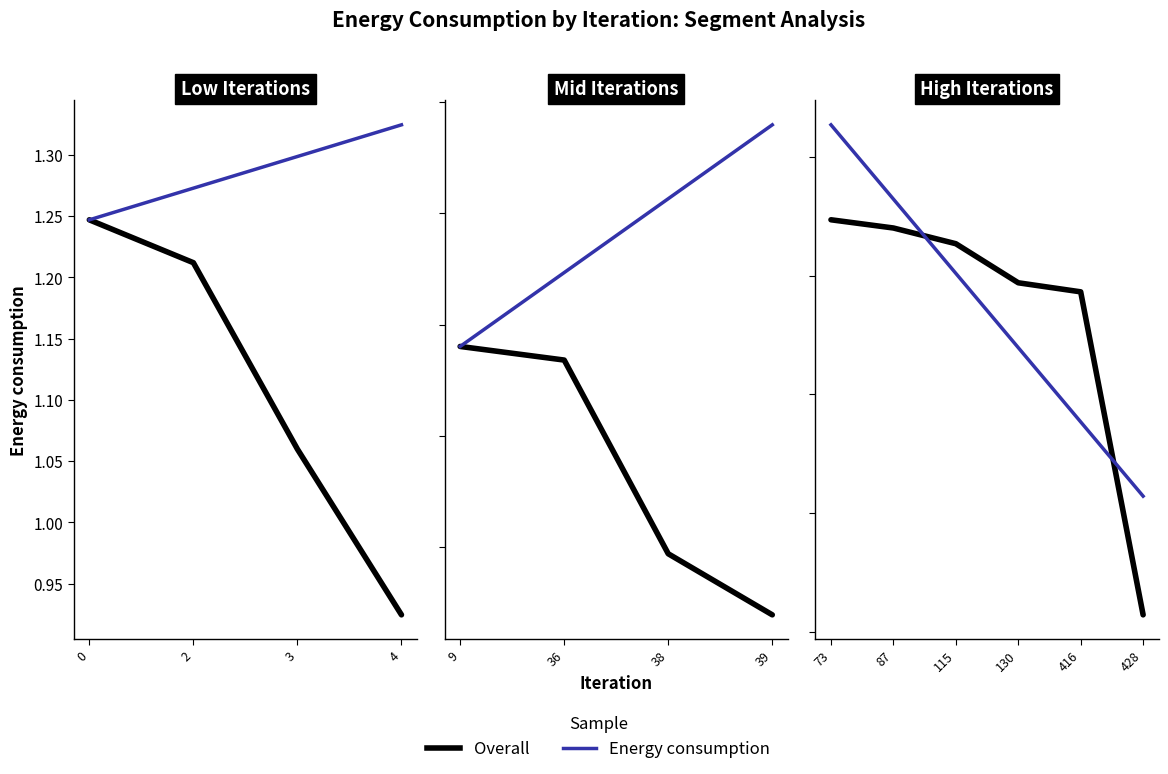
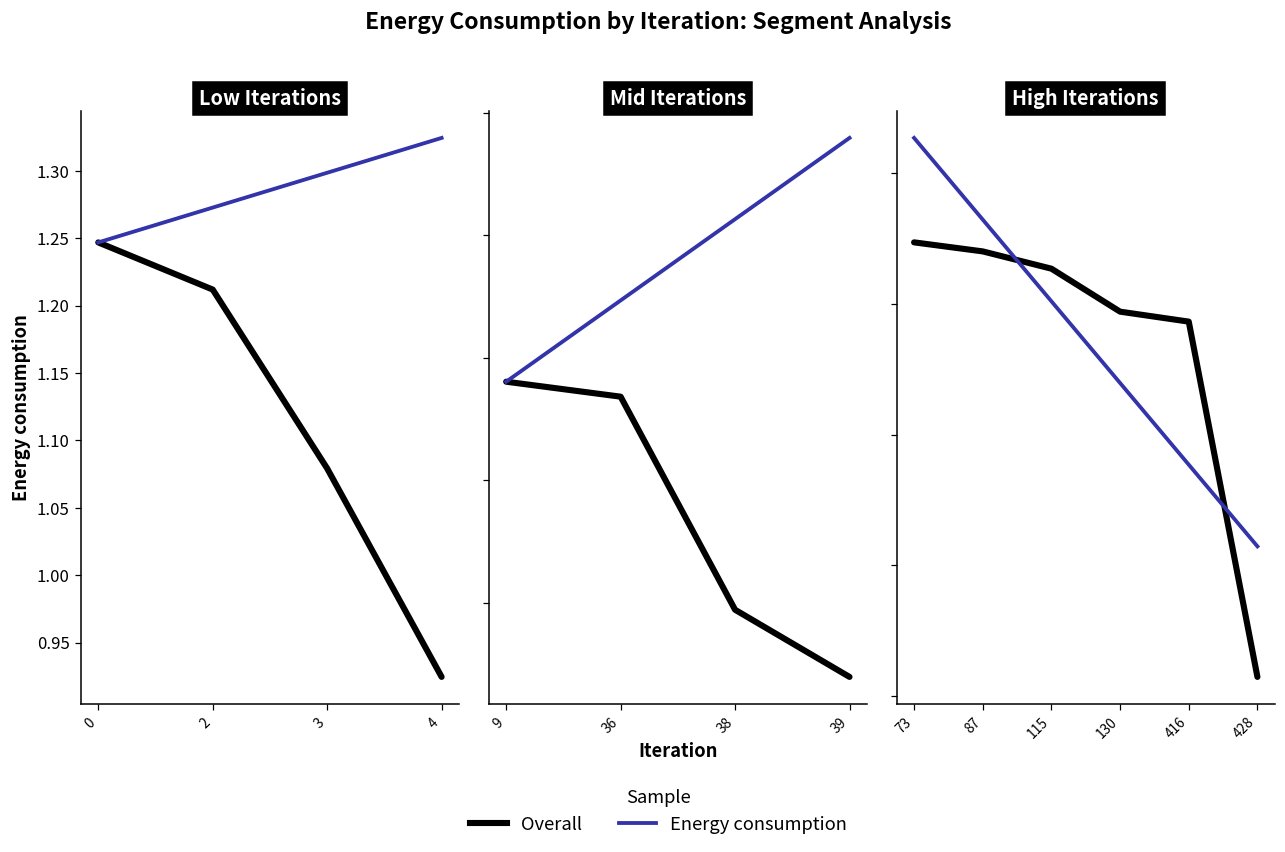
Low Iterations, Overall, 3: 1.060 -> 1.079
